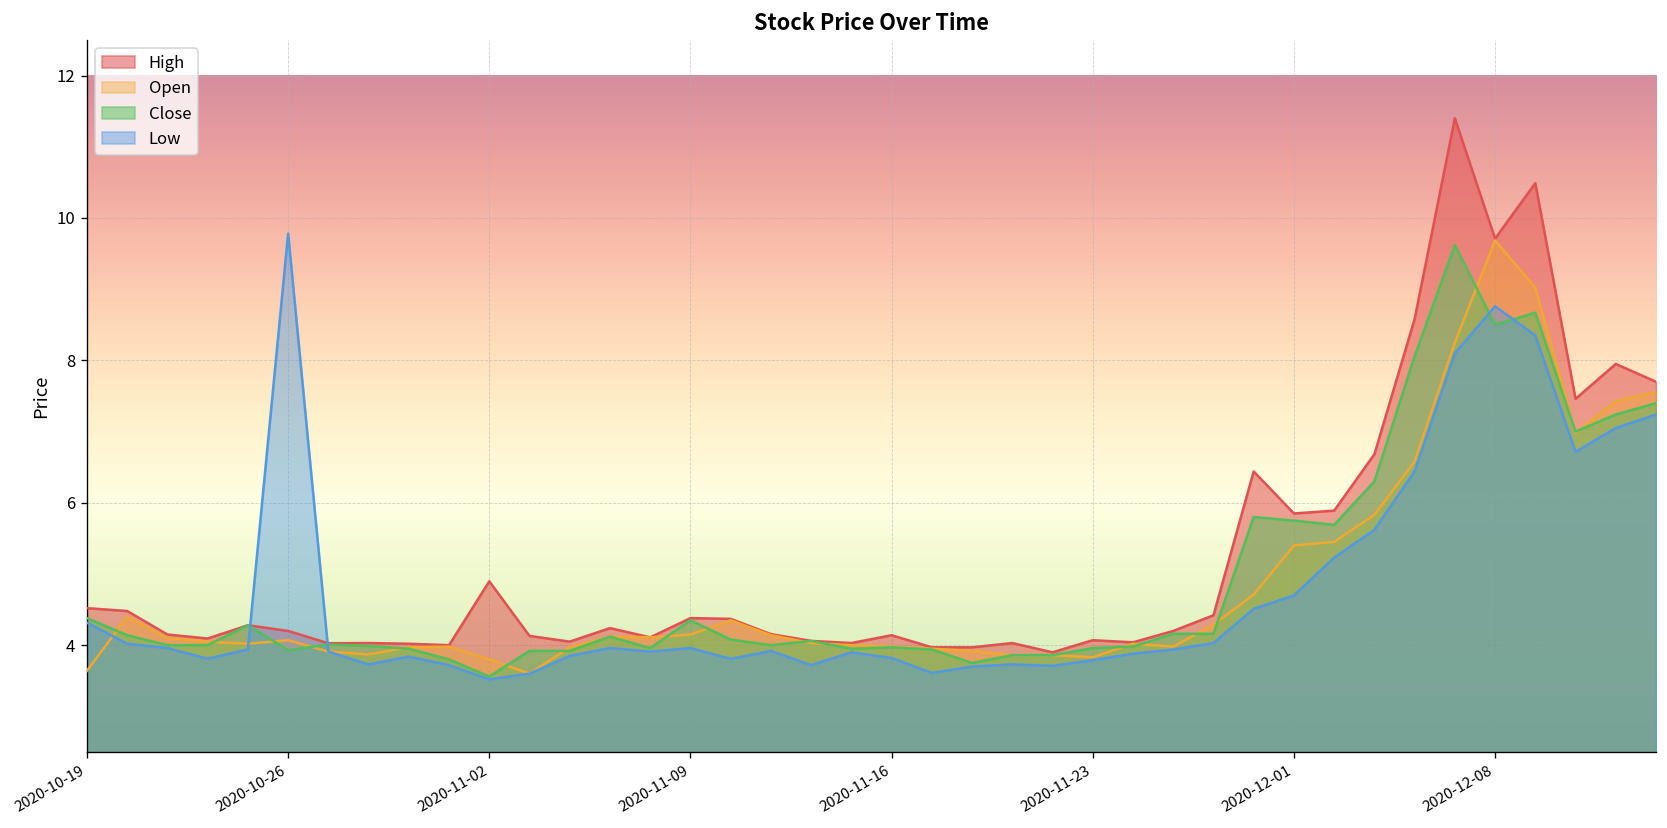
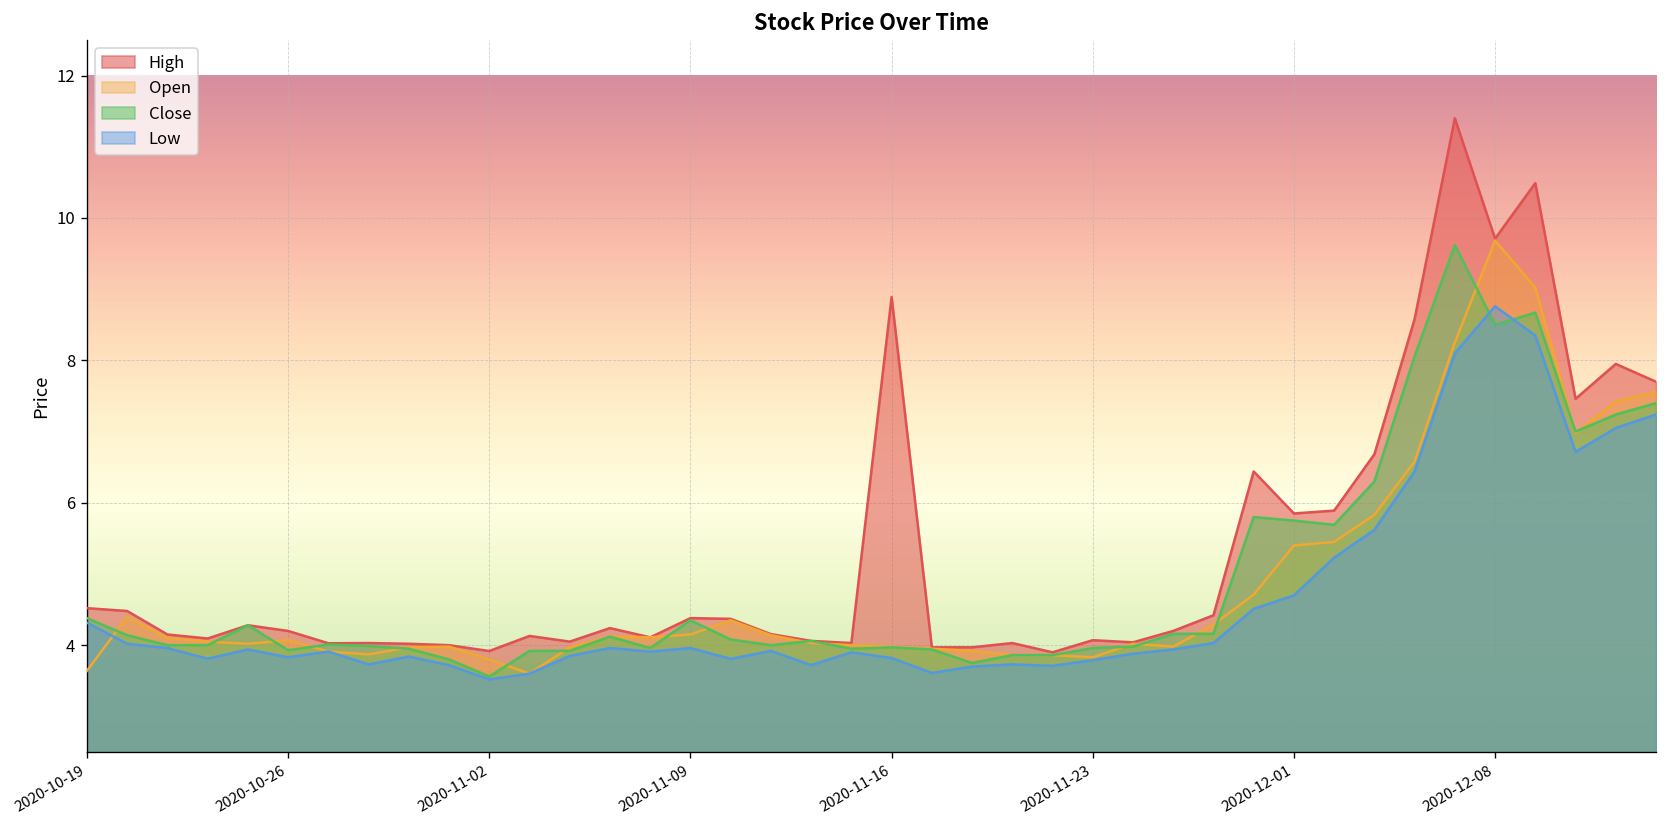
Low, 2020-10-26: 9.8 -> 3.8
High, 2020-11-02: 4.9 -> 3.9
High, 2020-11-16: 4.1 -> 8.9
